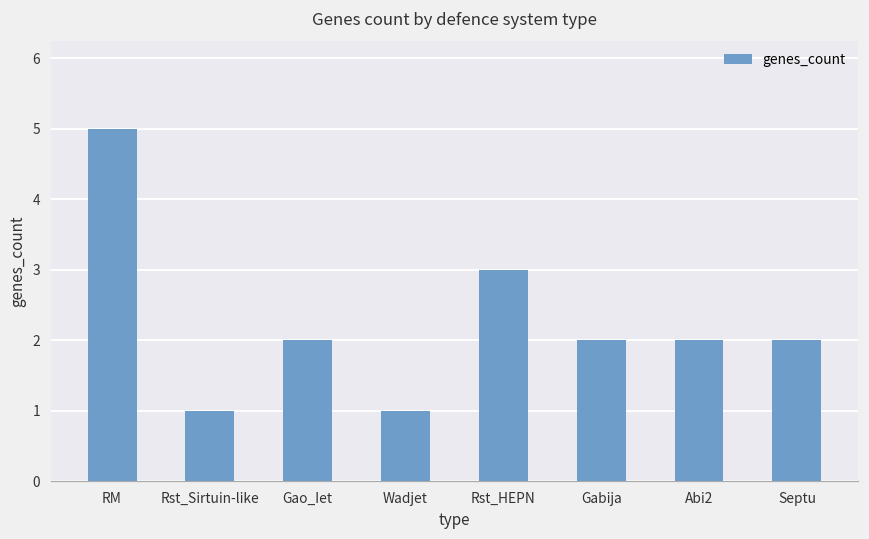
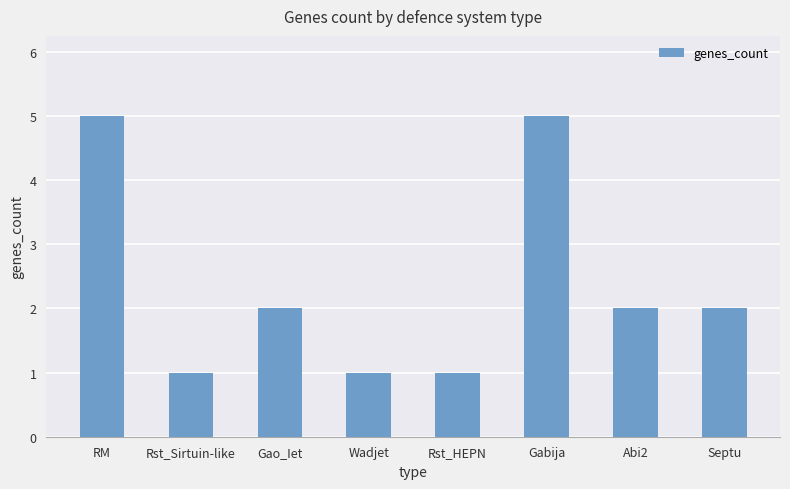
Rst_HEPN: 3 -> 1
Gabija: 2 -> 5
